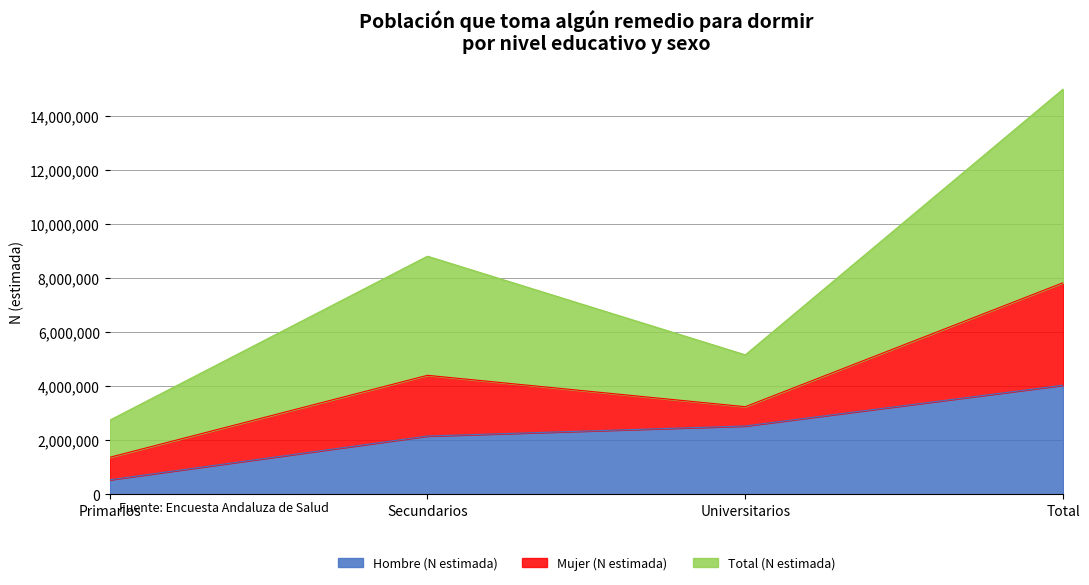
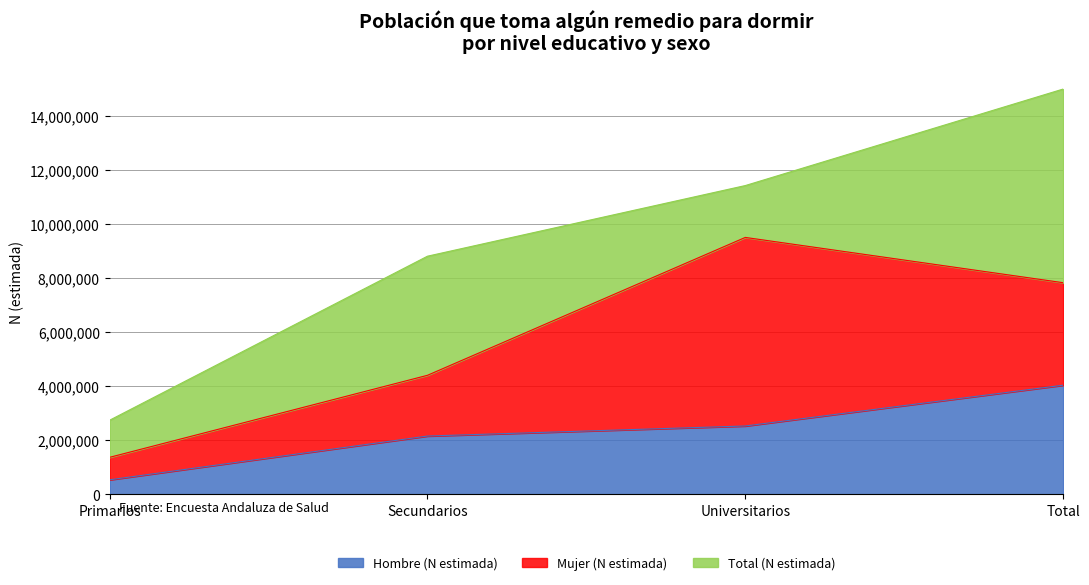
Mujer (N estimada), Universitarios: 700,000 -> 7,000,000
